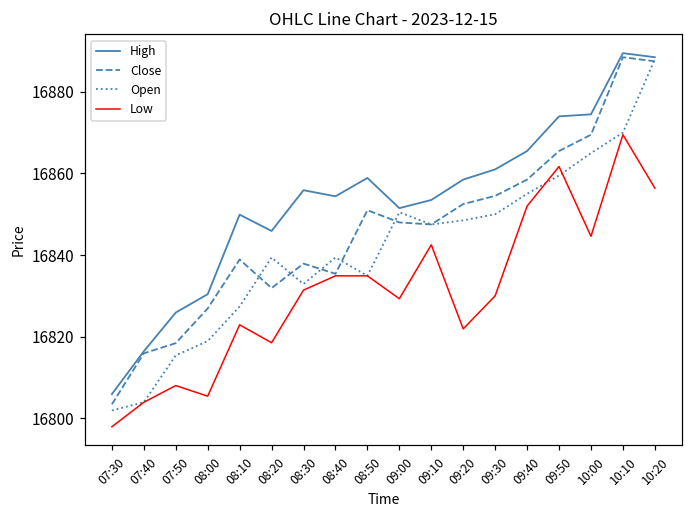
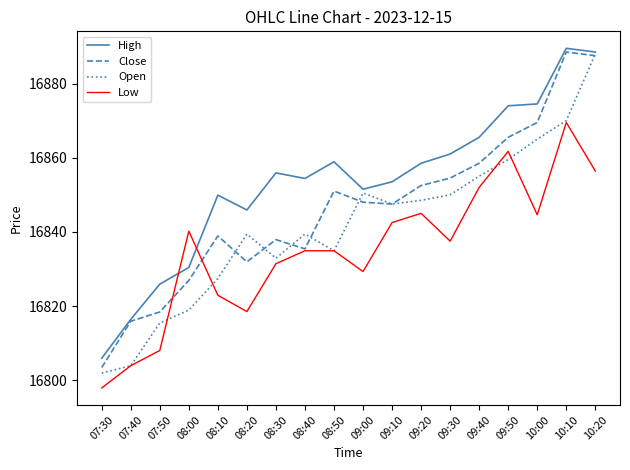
Low, 08:00: 16805 -> 16840
Low, 09:20: 16822 -> 16845
Low, 09:30: 16830 -> 16838
